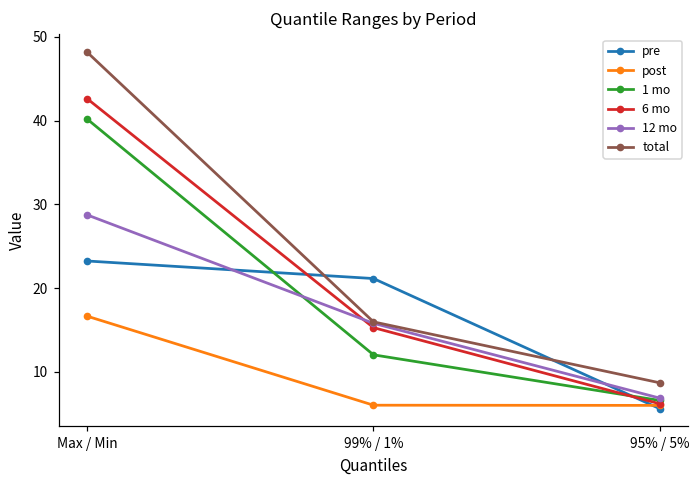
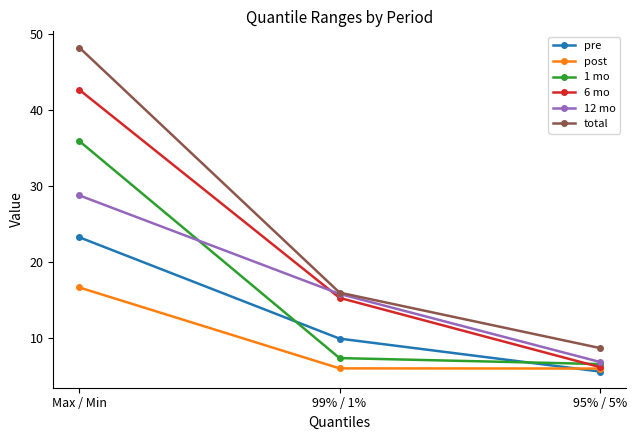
1 mo, Max / Min: 40 -> 36
pre, 99% / 1%: 21 -> 10
1 mo, 99% / 1%: 12 -> 7
